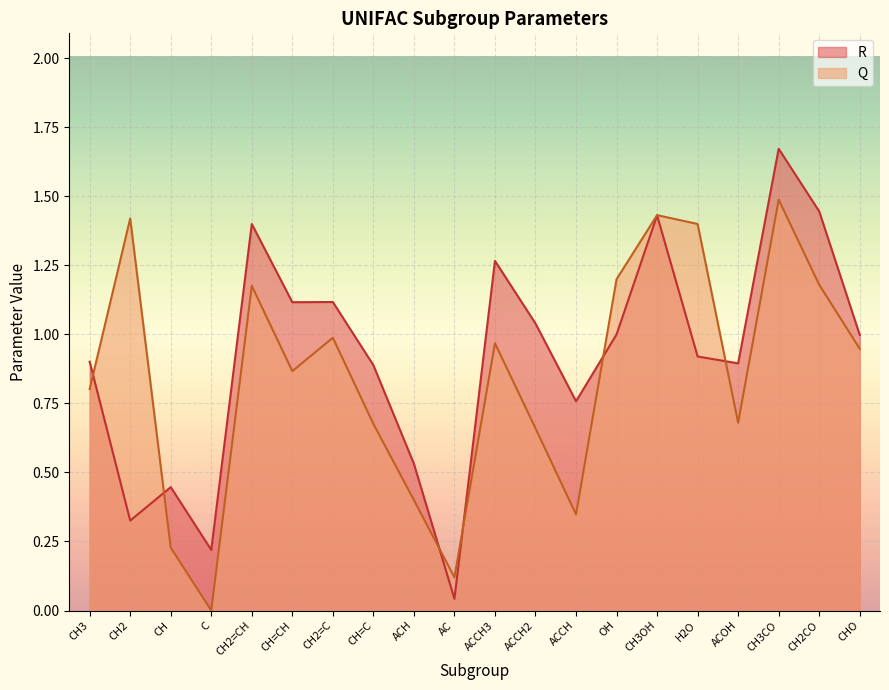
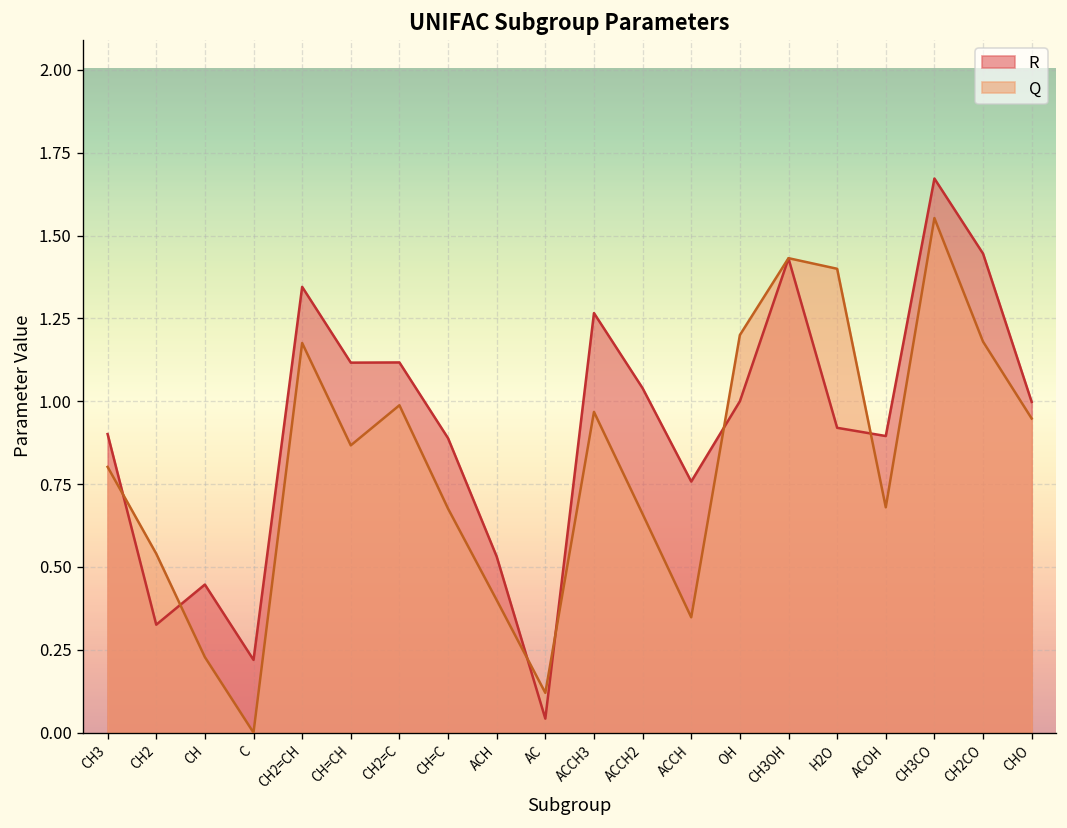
Q, CH2: 1.42 -> 0.54
R, CH2=CH: 1.40 -> 1.35
Q, CH3CO: 1.49 -> 1.55
